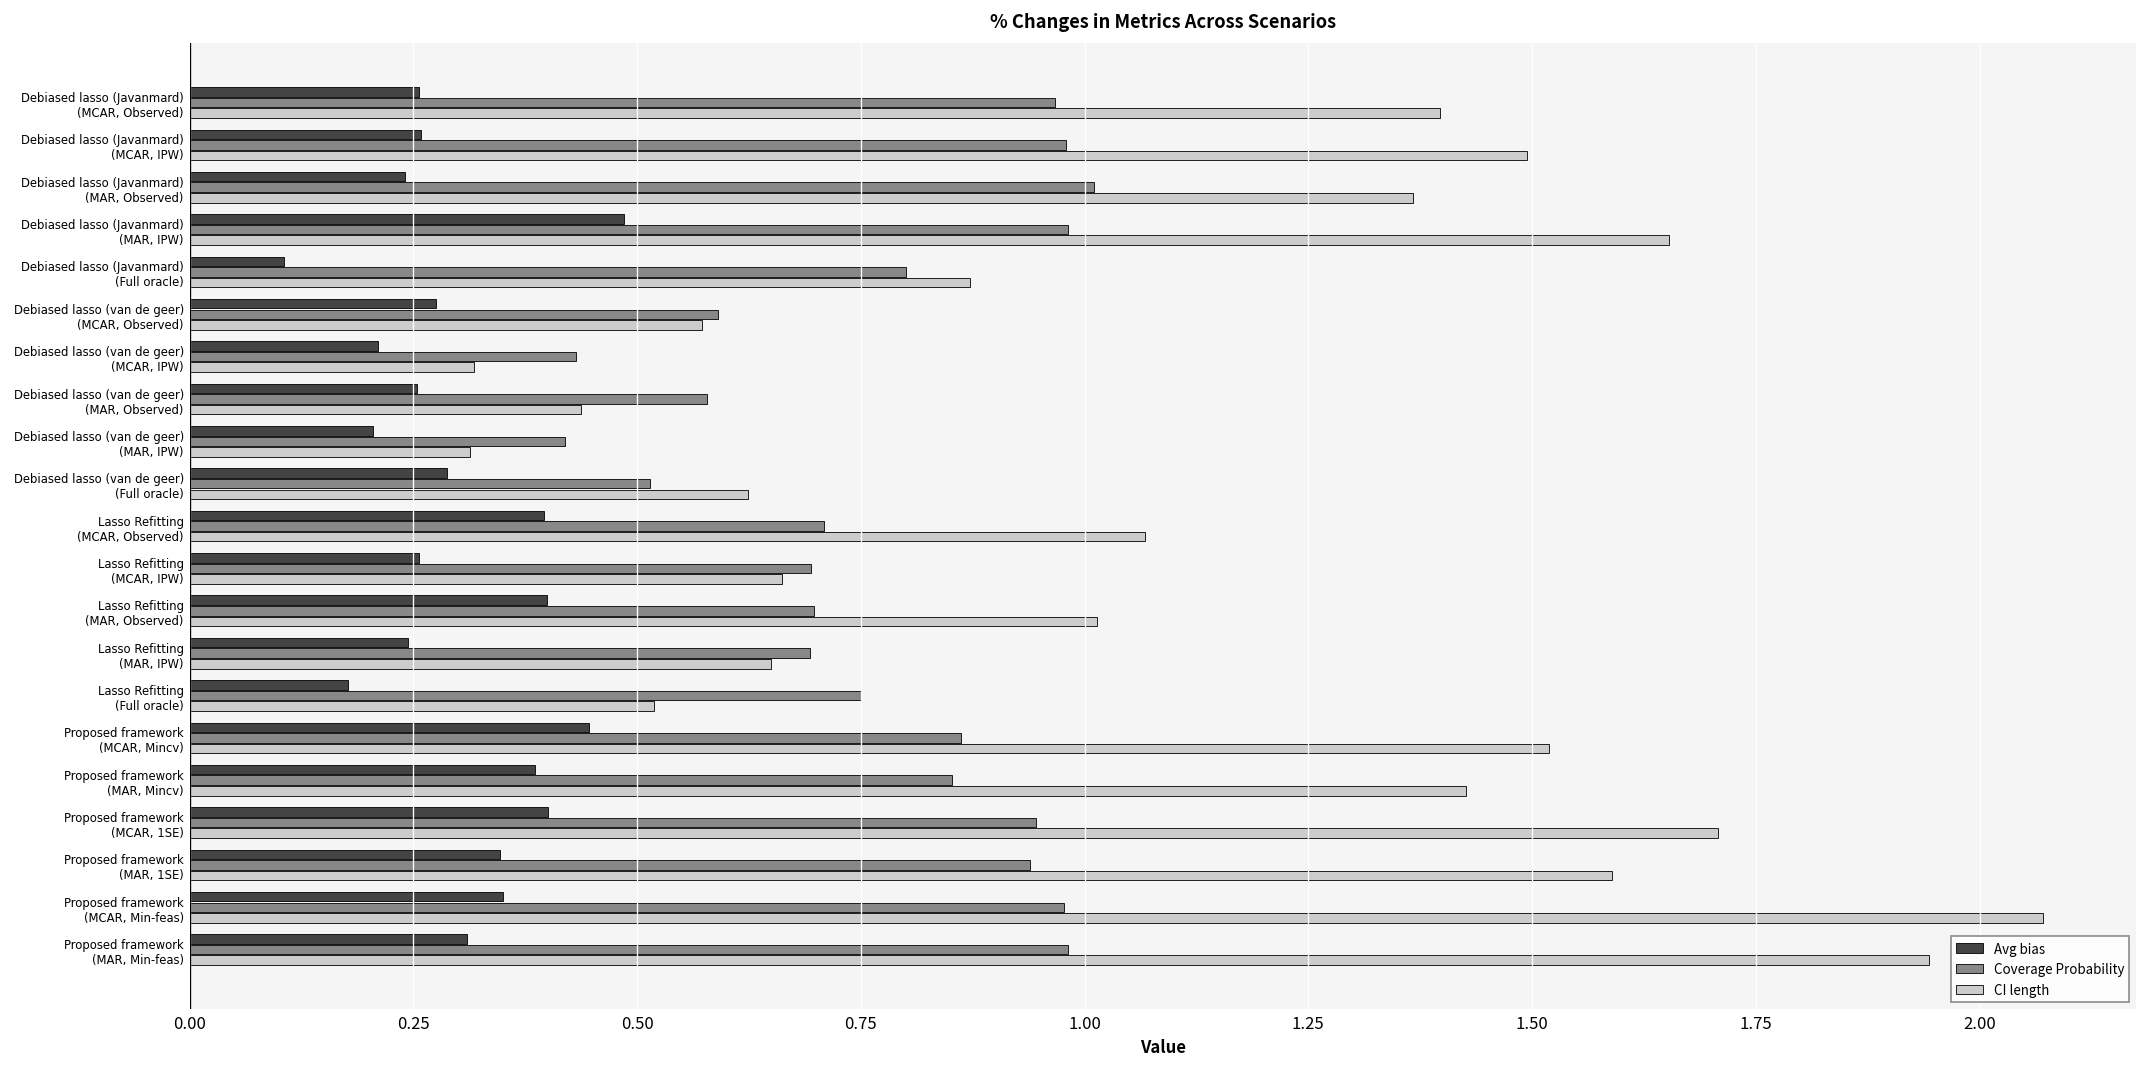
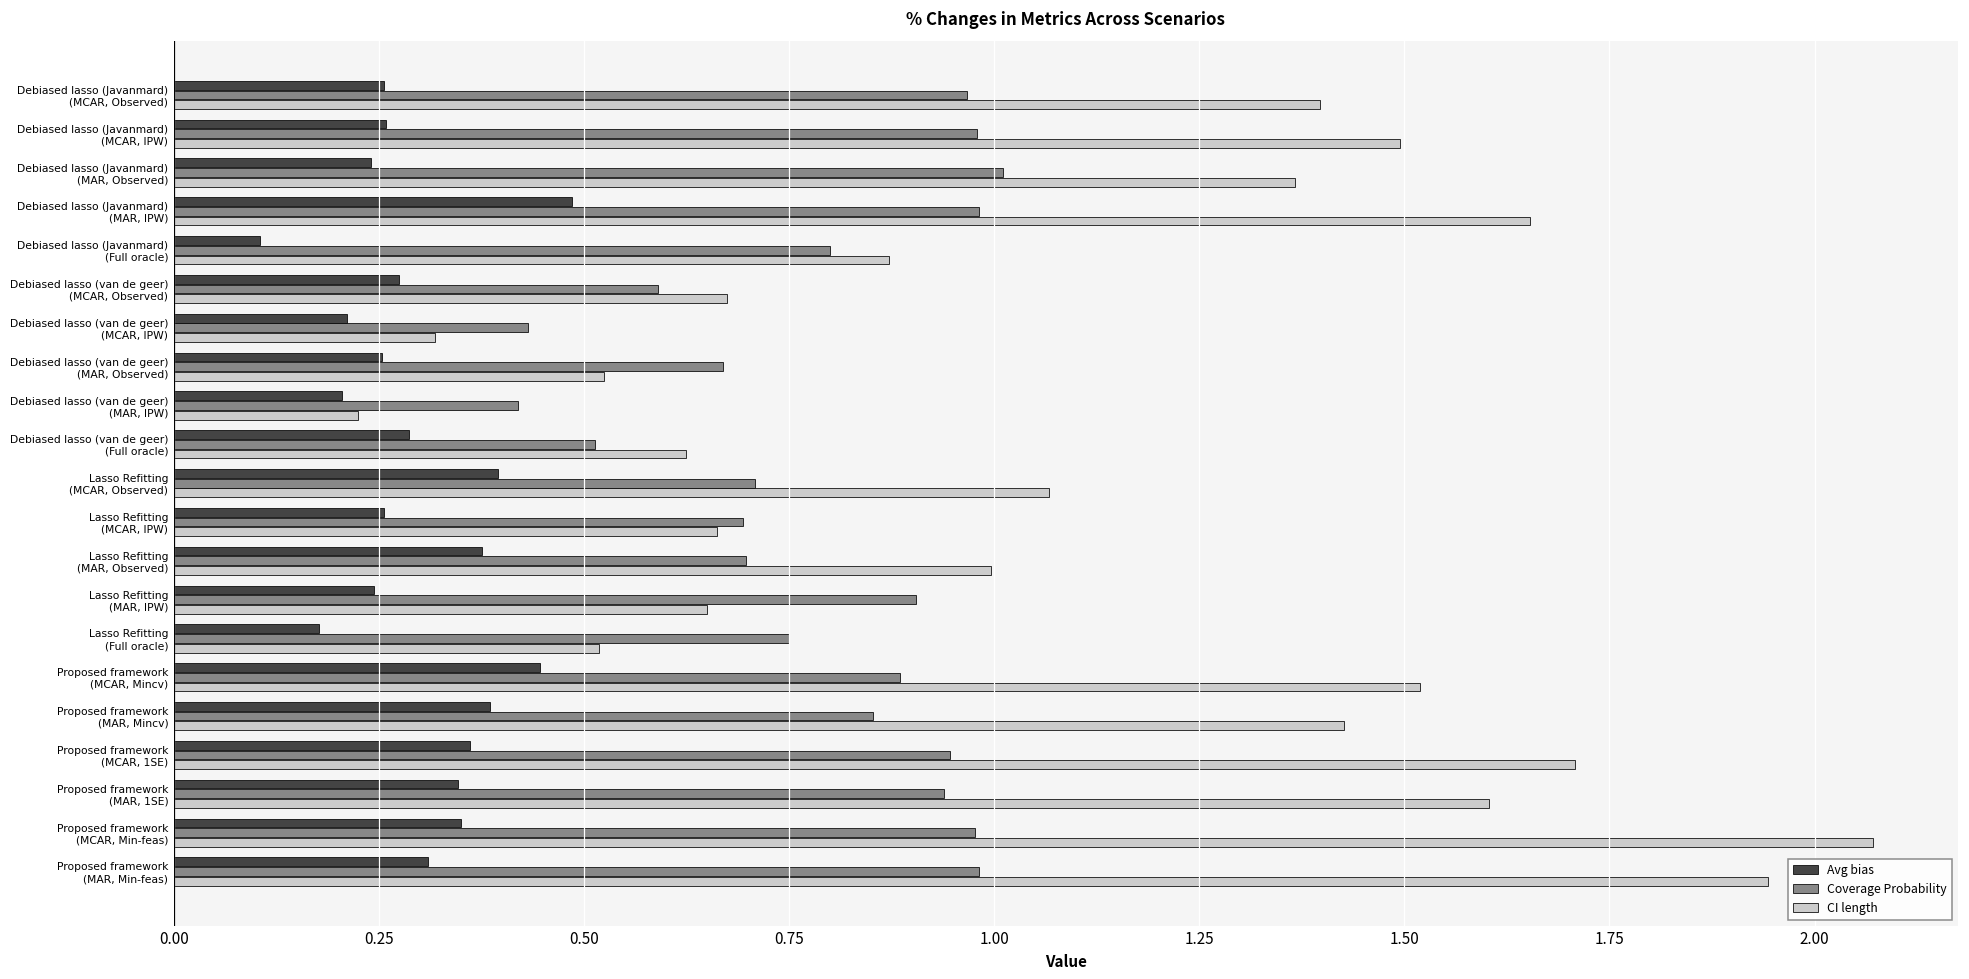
CI length, Debiased lasso (van de geer) (MCAR, Observed): 0.57 -> 0.67
Coverage Probability, Debiased lasso (van de geer) (MAR, Observed): 0.58 -> 0.67
CI length, Debiased lasso (van de geer) (MAR, Observed): 0.44 -> 0.52
CI length, Debiased lasso (van de geer) (MAR, IPW): 0.31 -> 0.22
Avg bias, Lasso Refitting (MAR, Observed): 0.40 -> 0.38
CI length, Lasso Refitting (MAR, Observed): 1.01 -> 1.00
Coverage Probability, Lasso Refitting (MAR, IPW): 0.69 -> 0.91
Coverage Probability, Proposed framework (MCAR, Mincv): 0.86 -> 0.89
Avg bias, Proposed framework (MCAR, 1SE): 0.40 -> 0.36
CI length, Proposed framework (MAR, 1SE): 1.59 -> 1.60
